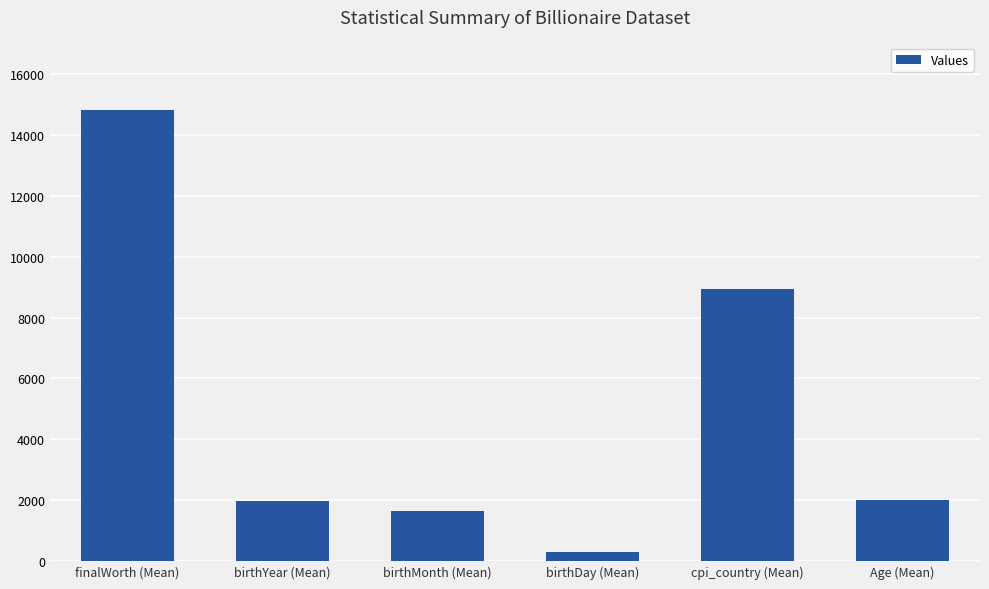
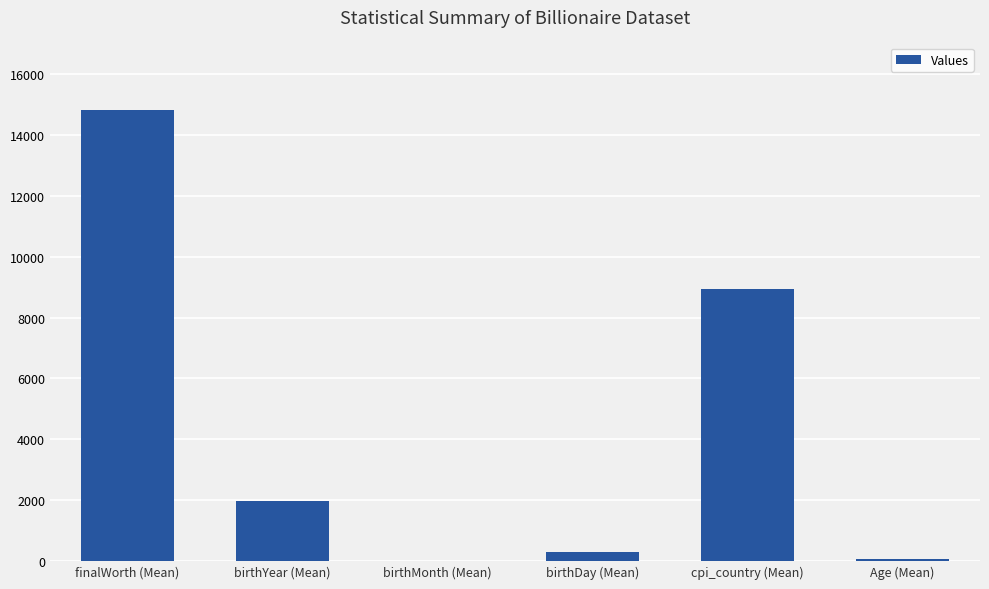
birthMonth (Mean): 1600 -> 0
Age (Mean): 2000 -> 100
